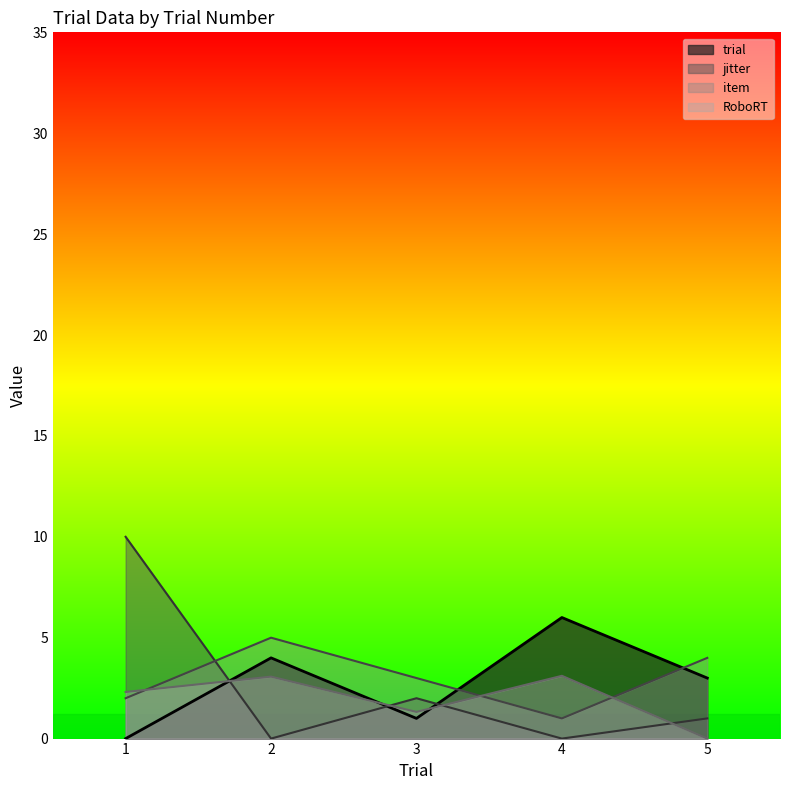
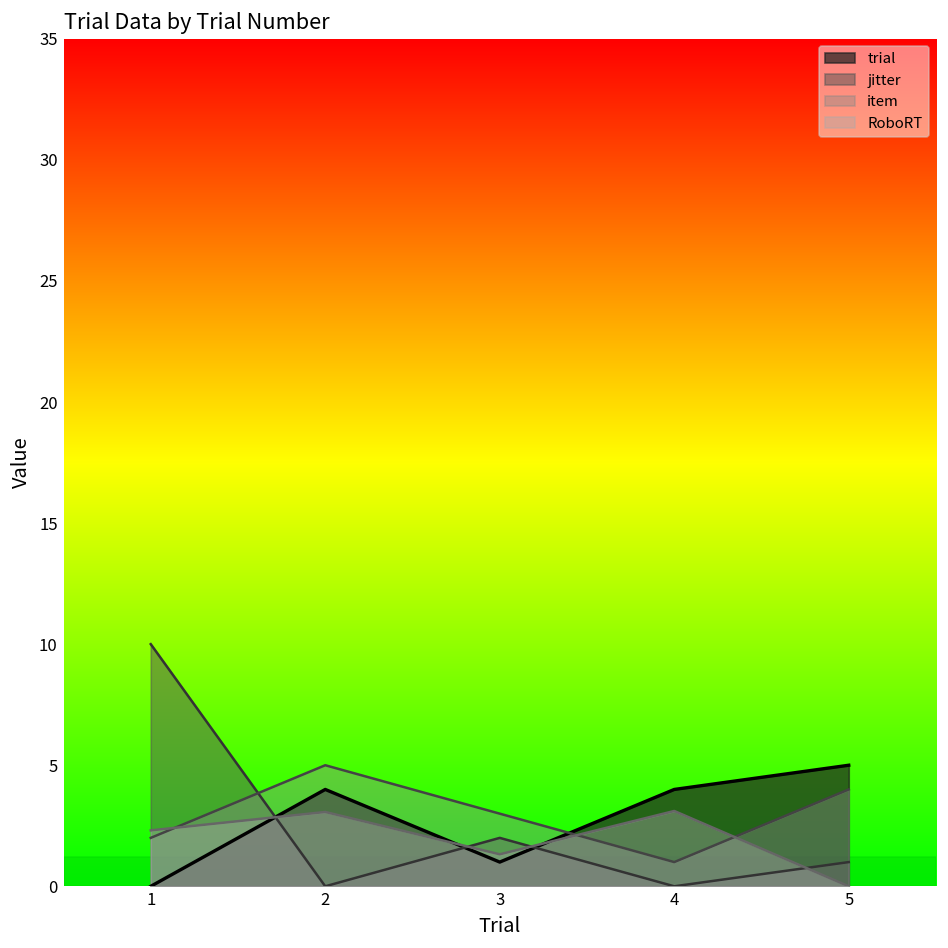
trial, 4: 6 -> 4
trial, 5: 3 -> 5
